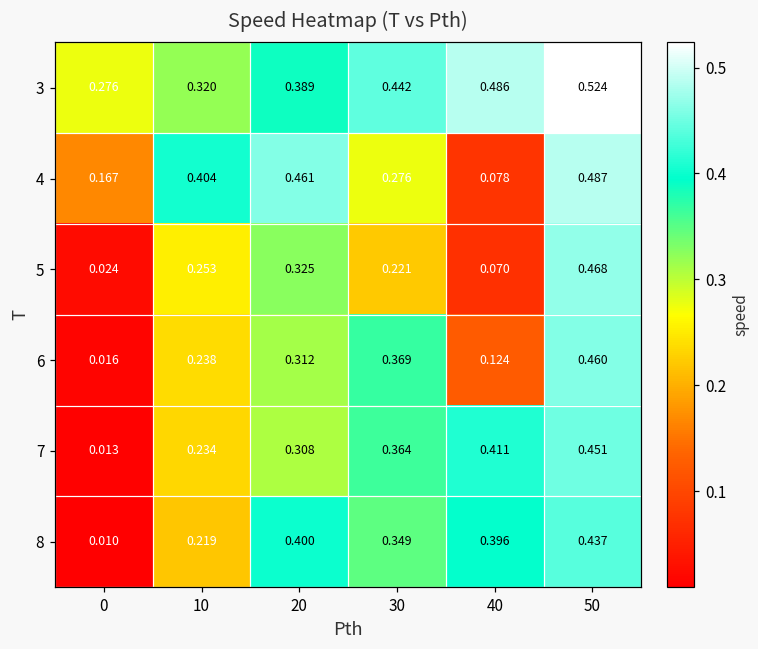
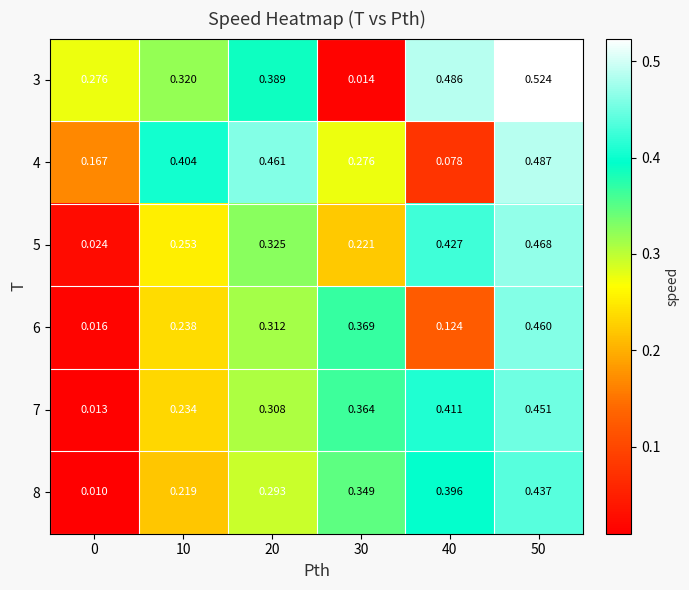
3, 30: 0.442 -> 0.014
5, 40: 0.070 -> 0.427
8, 20: 0.400 -> 0.293
